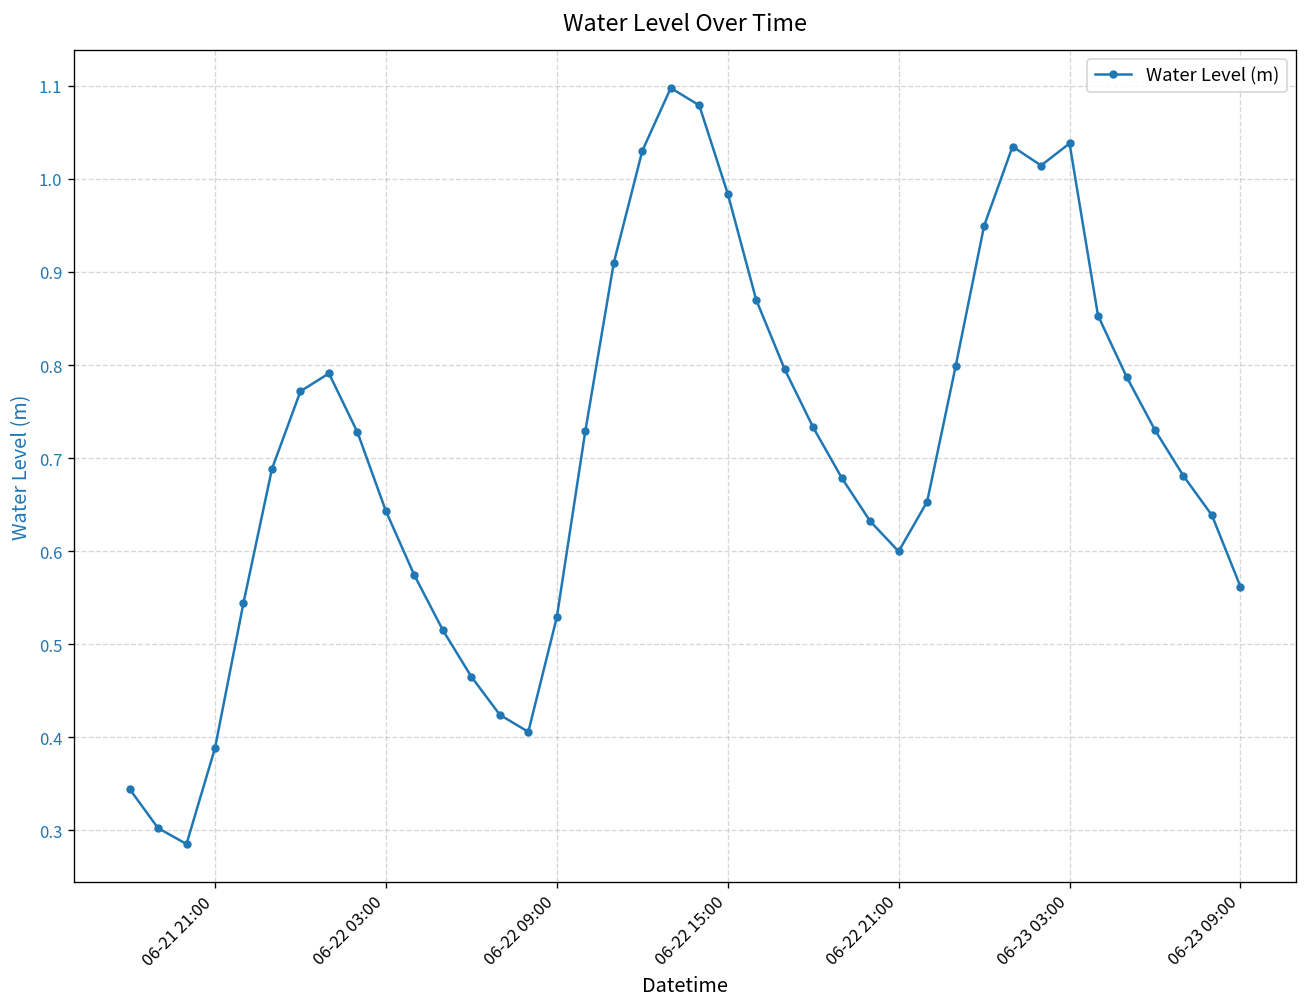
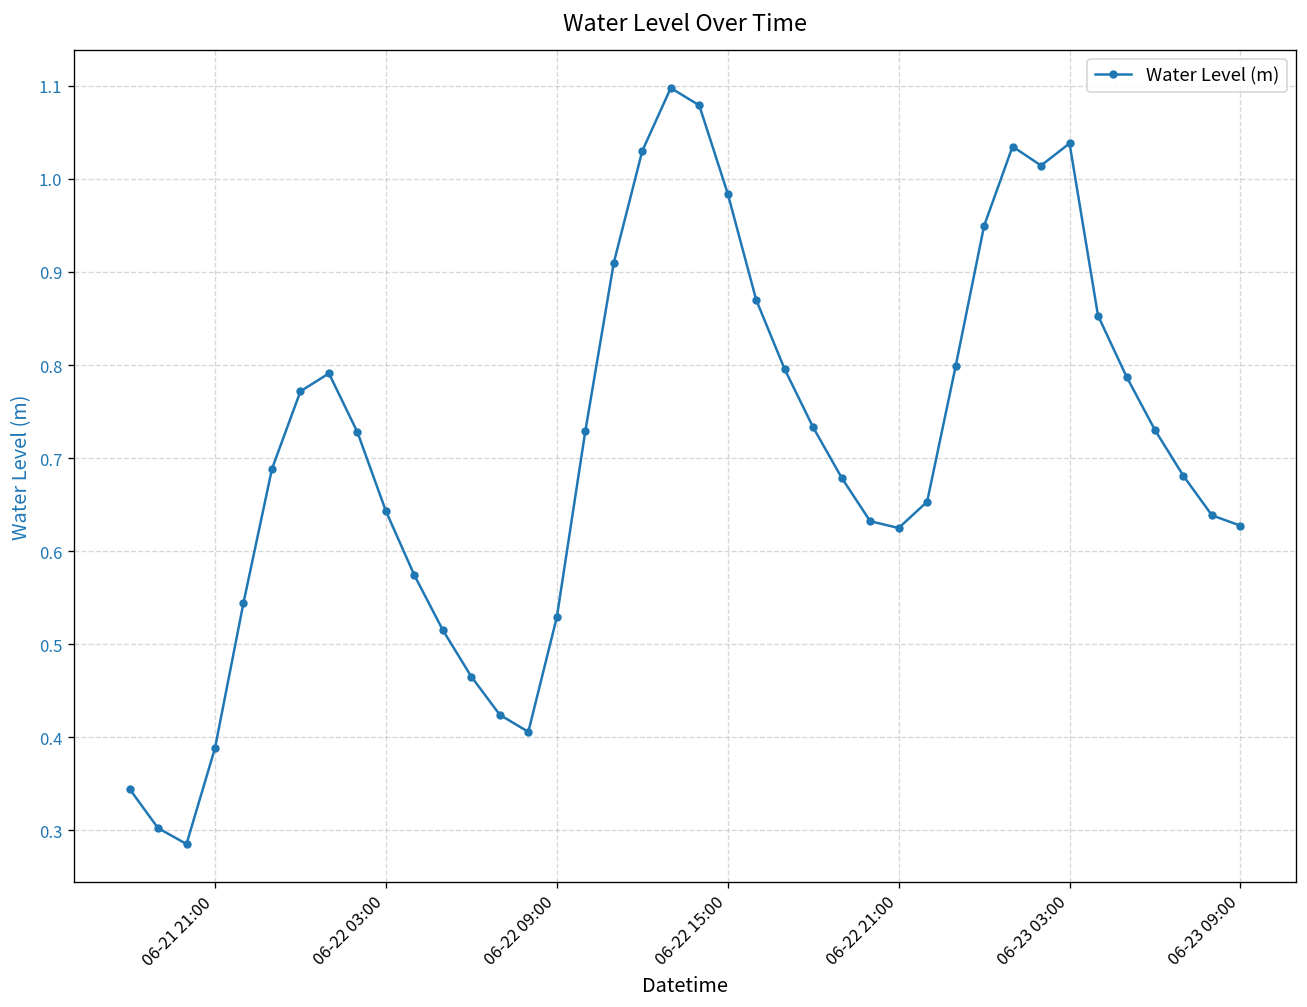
06-22 21:00: 0.60 -> 0.62
06-23 09:00: 0.56 -> 0.63
